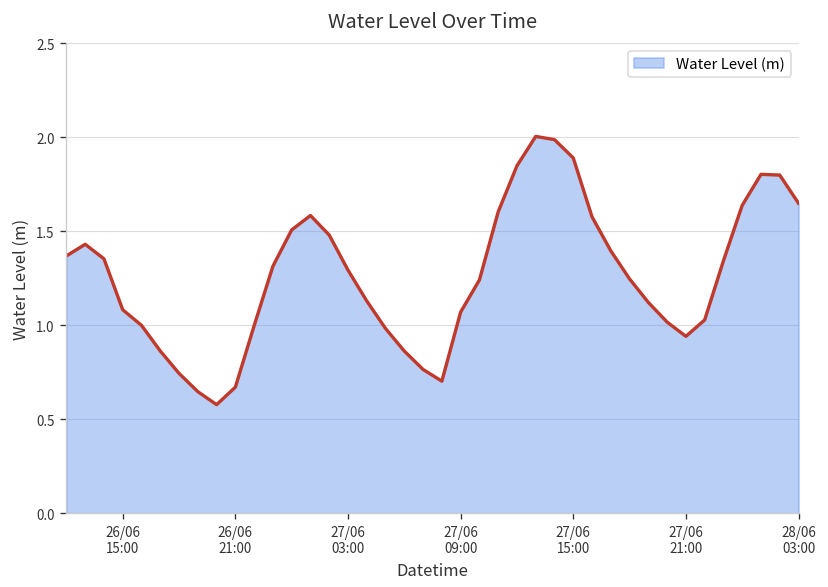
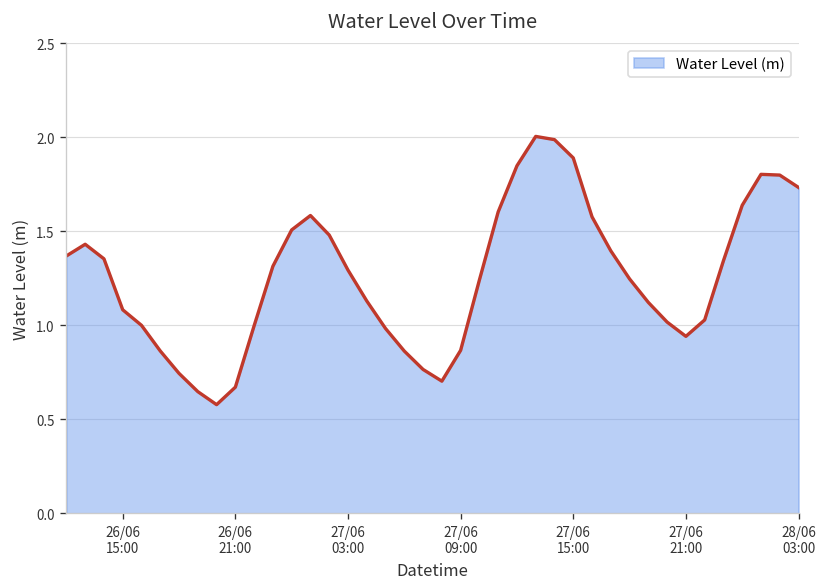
27/06 09:00: 1.07 -> 0.87
28/06 03:00: 1.65 -> 1.73
